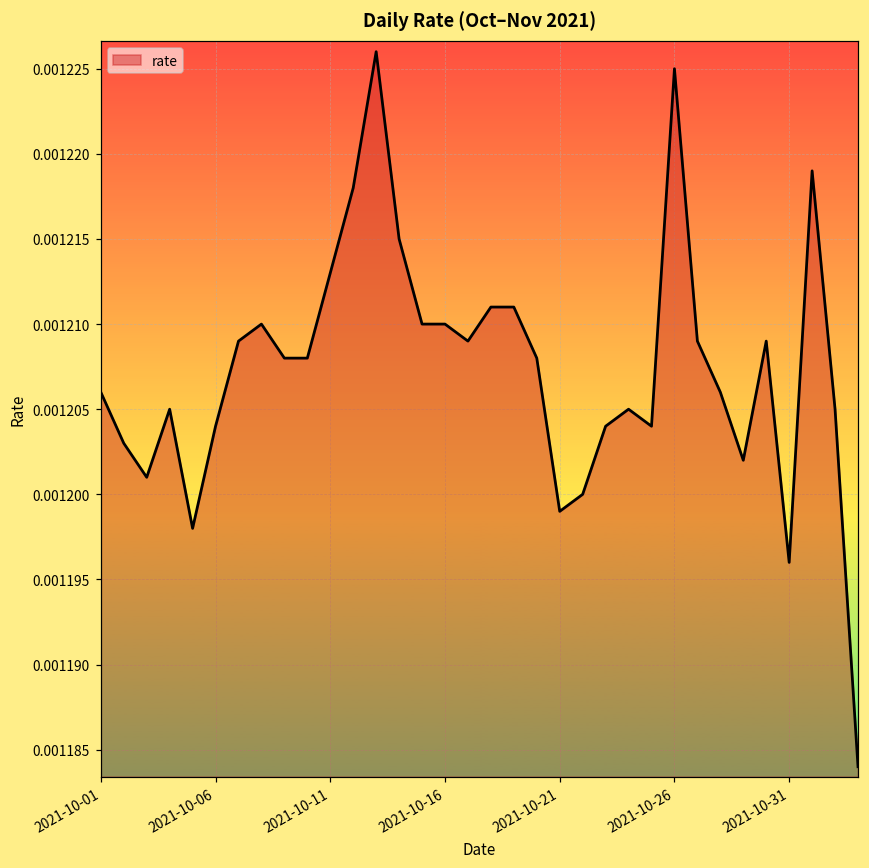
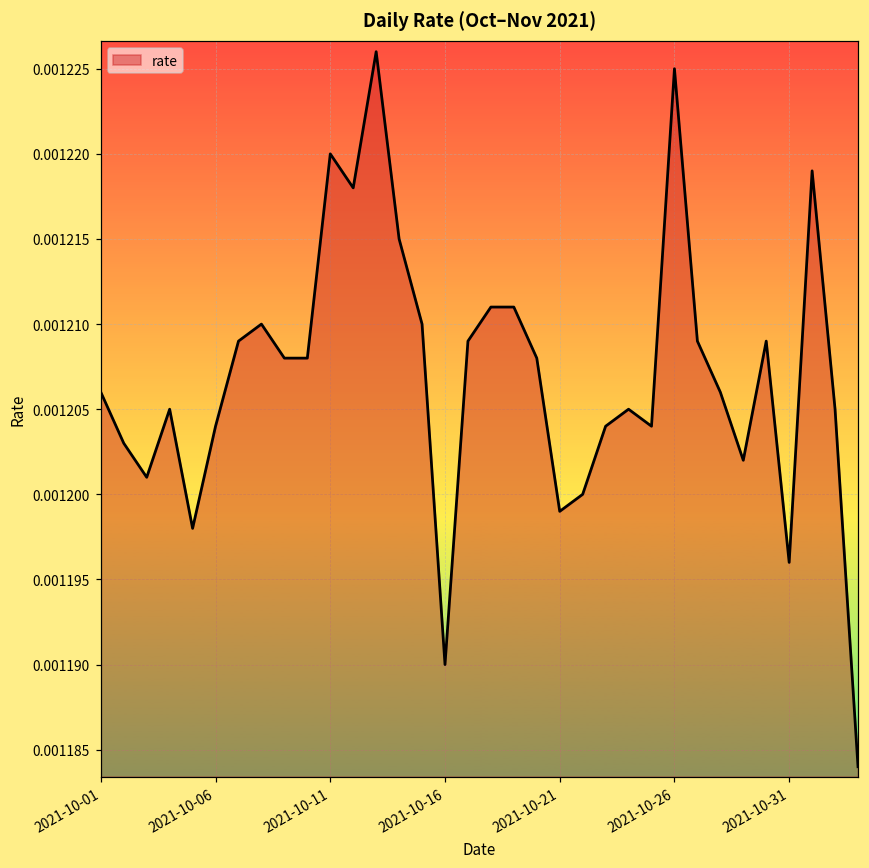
2021-10-11: 0.001213 -> 0.001220
2021-10-16: 0.00121 -> 0.00119
